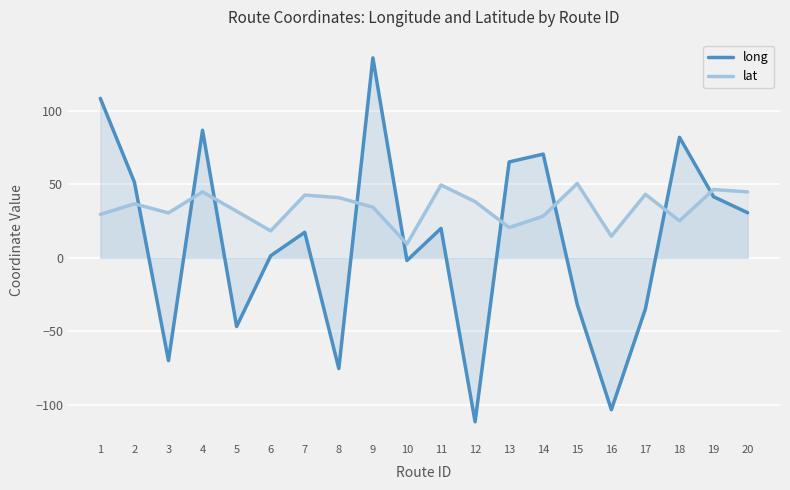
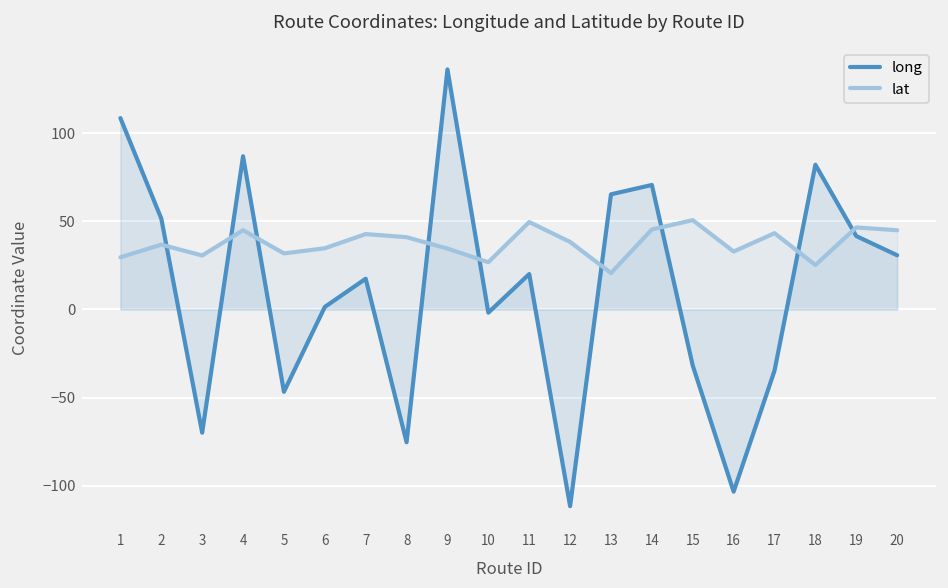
lat, 6: 18 -> 35
lat, 10: 9 -> 27
lat, 14: 28 -> 45
lat, 16: 15 -> 33
